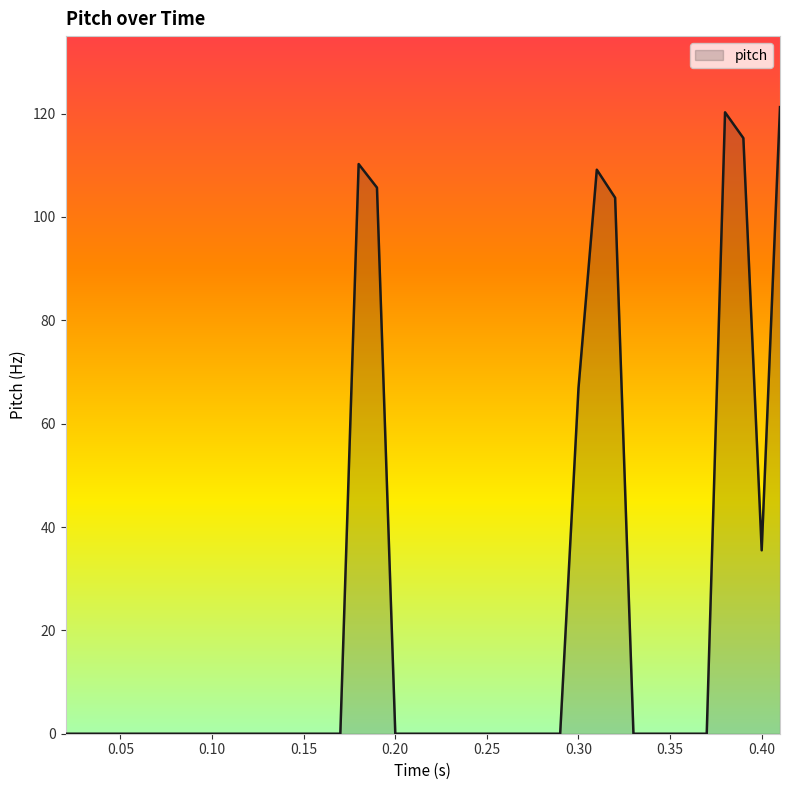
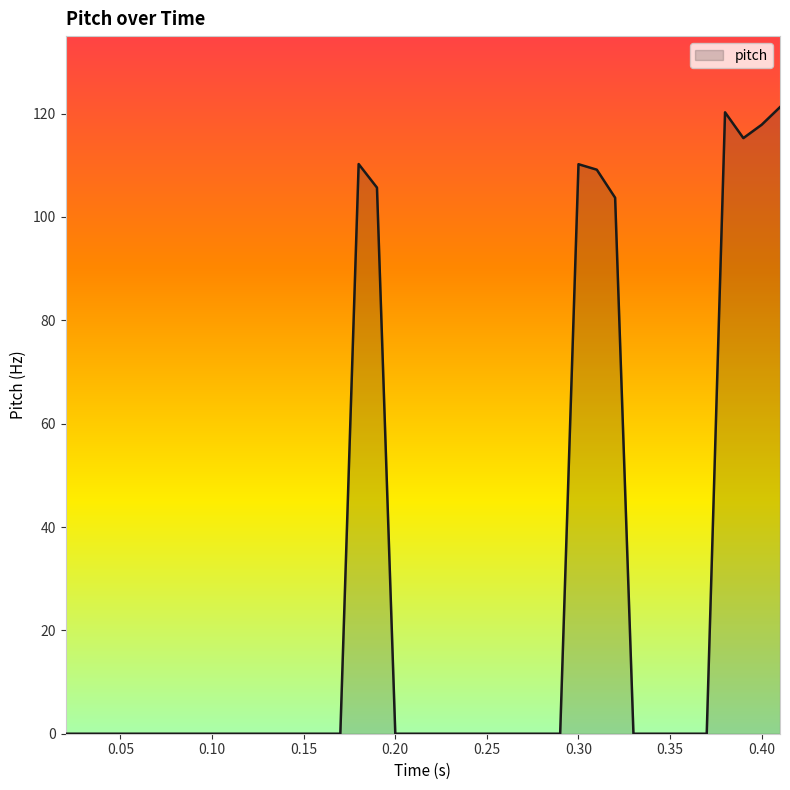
0.30: 67 -> 110
0.40: 35 -> 118
